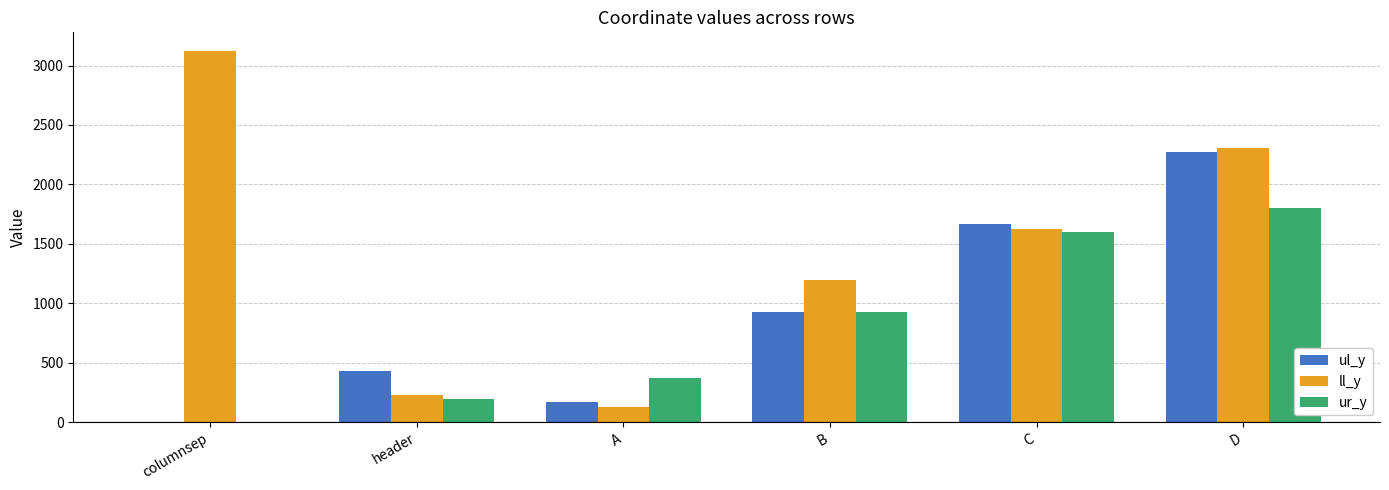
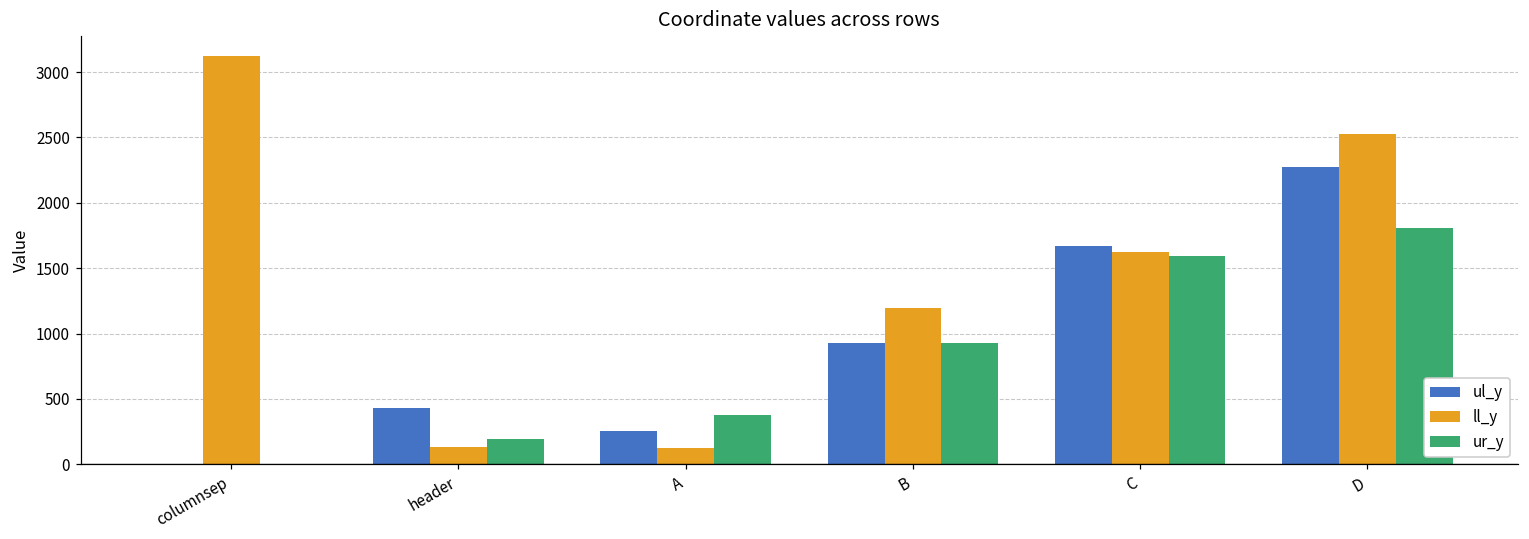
ll_y, header: 230 -> 130
ul_y, A: 170 -> 260
ll_y, D: 2300 -> 2520
